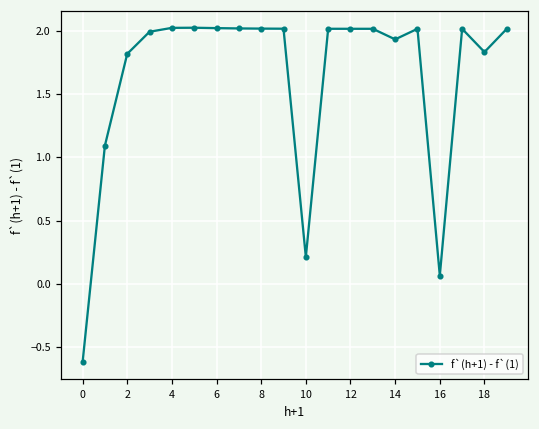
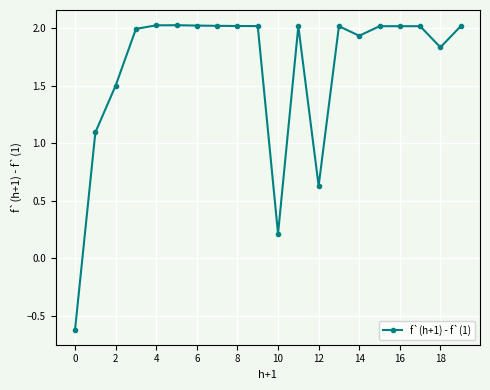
2: 1.82 -> 1.50
12: 2.02 -> 0.63
16: 0.07 -> 2.02
